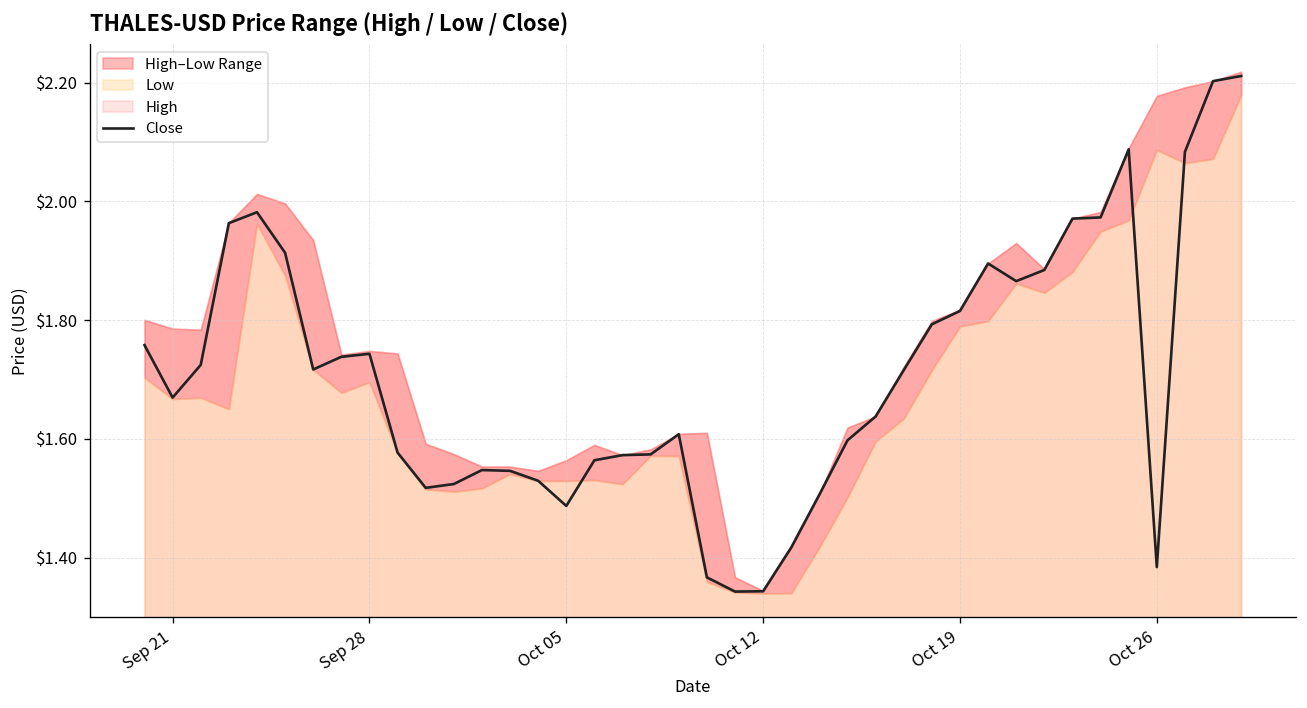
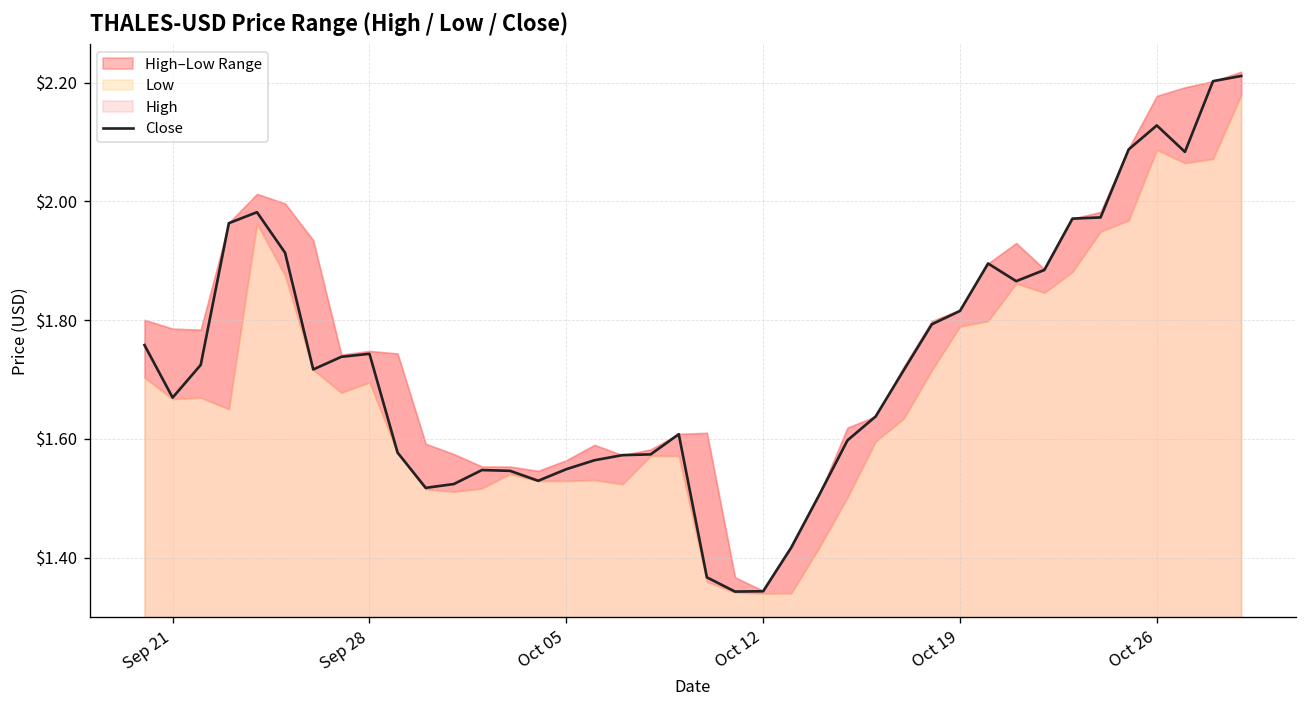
Close, Oct 05: $1.49 -> $1.55
Close, Oct 26: $1.38 -> $2.13
